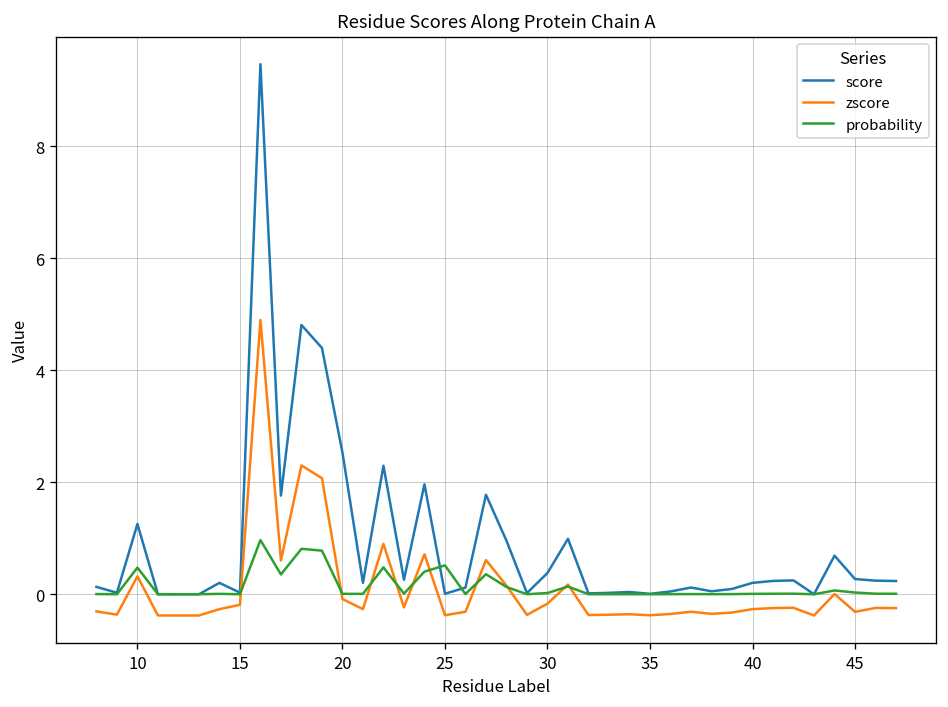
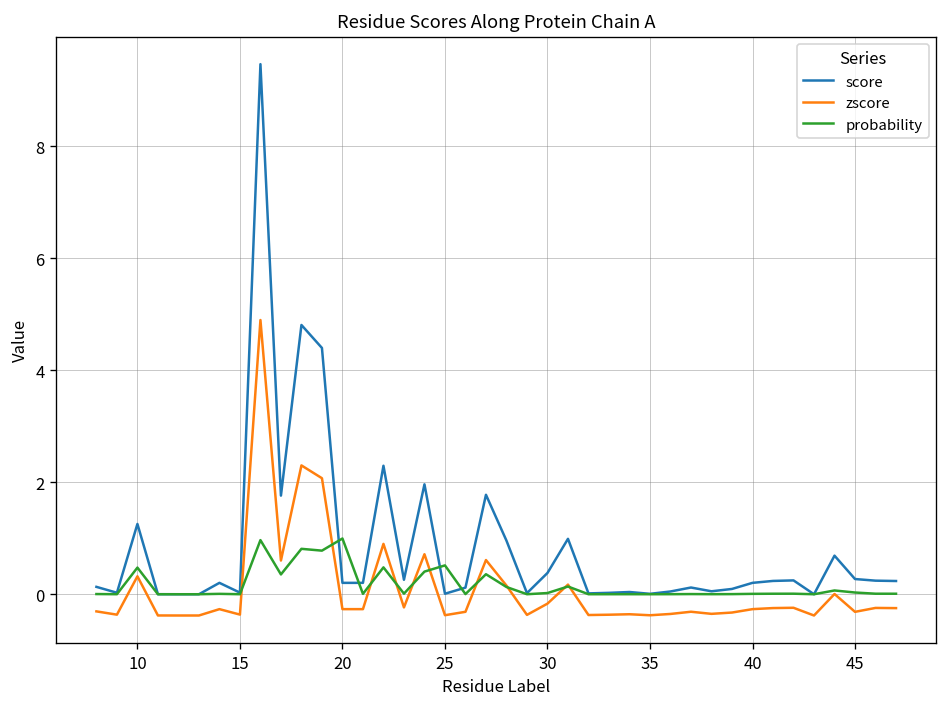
zscore, 15: -0.2 -> -0.4
score, 20: 2.5 -> 0.2
zscore, 20: -0.1 -> -0.3
probability, 20: 0.0 -> 1.0
